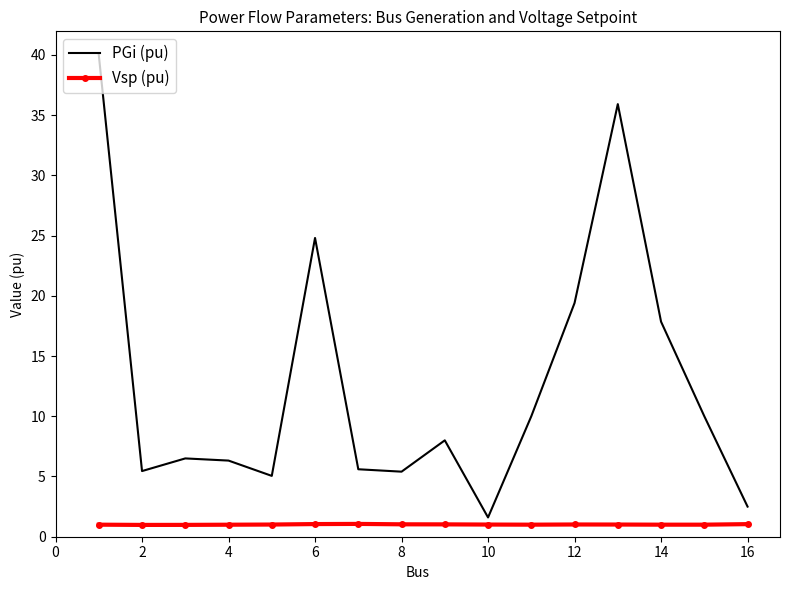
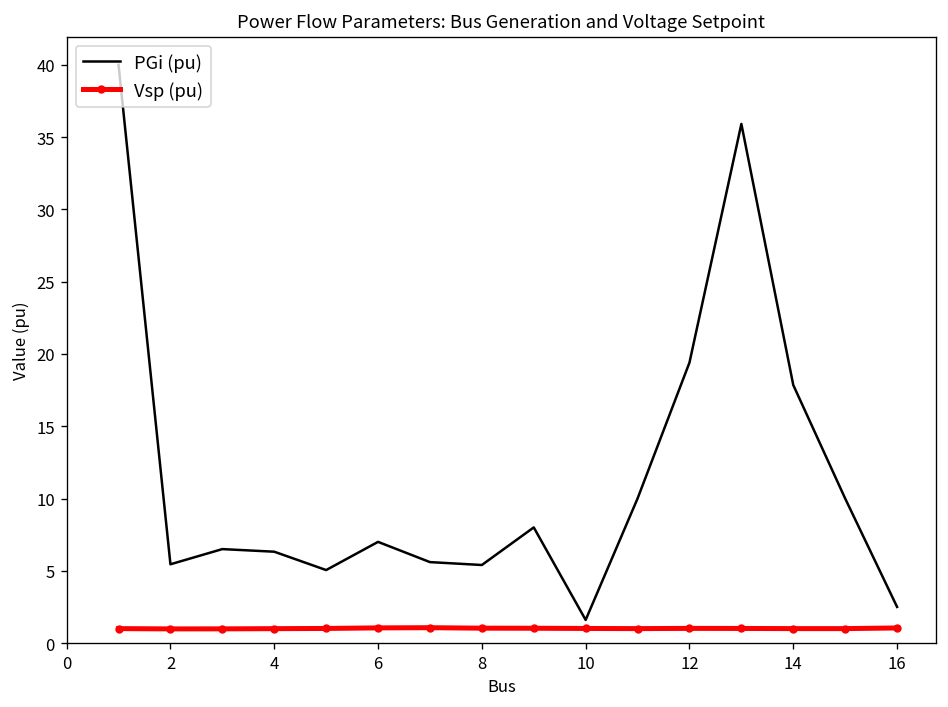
PGi (pu), 6: 24.8 -> 7.0
